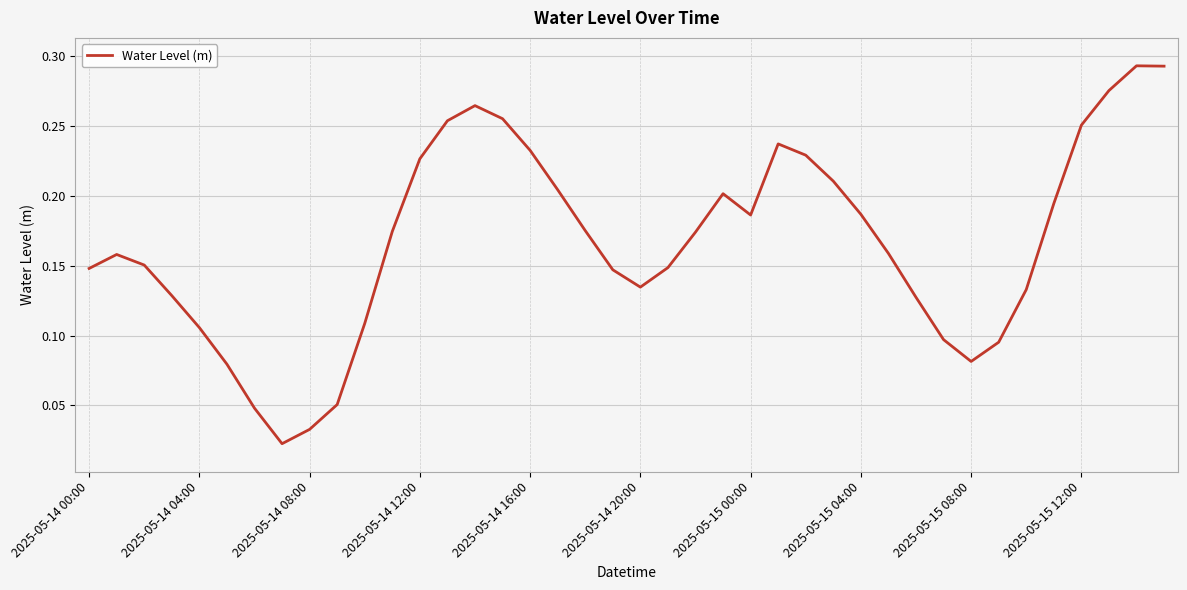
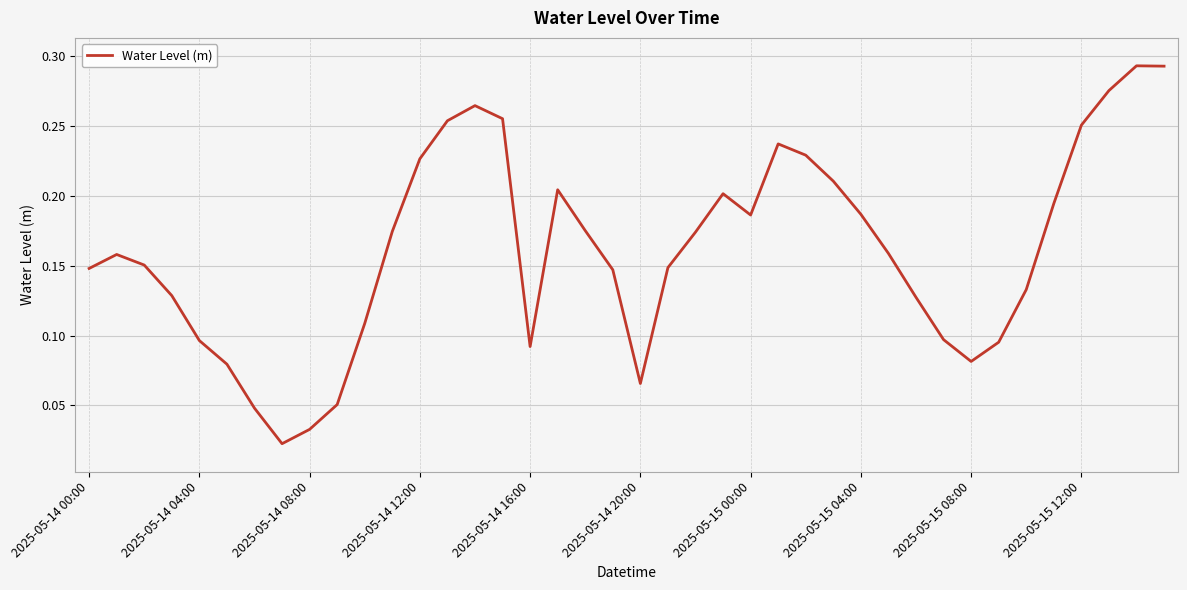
2025-05-14 04:00: 0.106 -> 0.096
2025-05-14 16:00: 0.233 -> 0.092
2025-05-14 20:00: 0.135 -> 0.066
